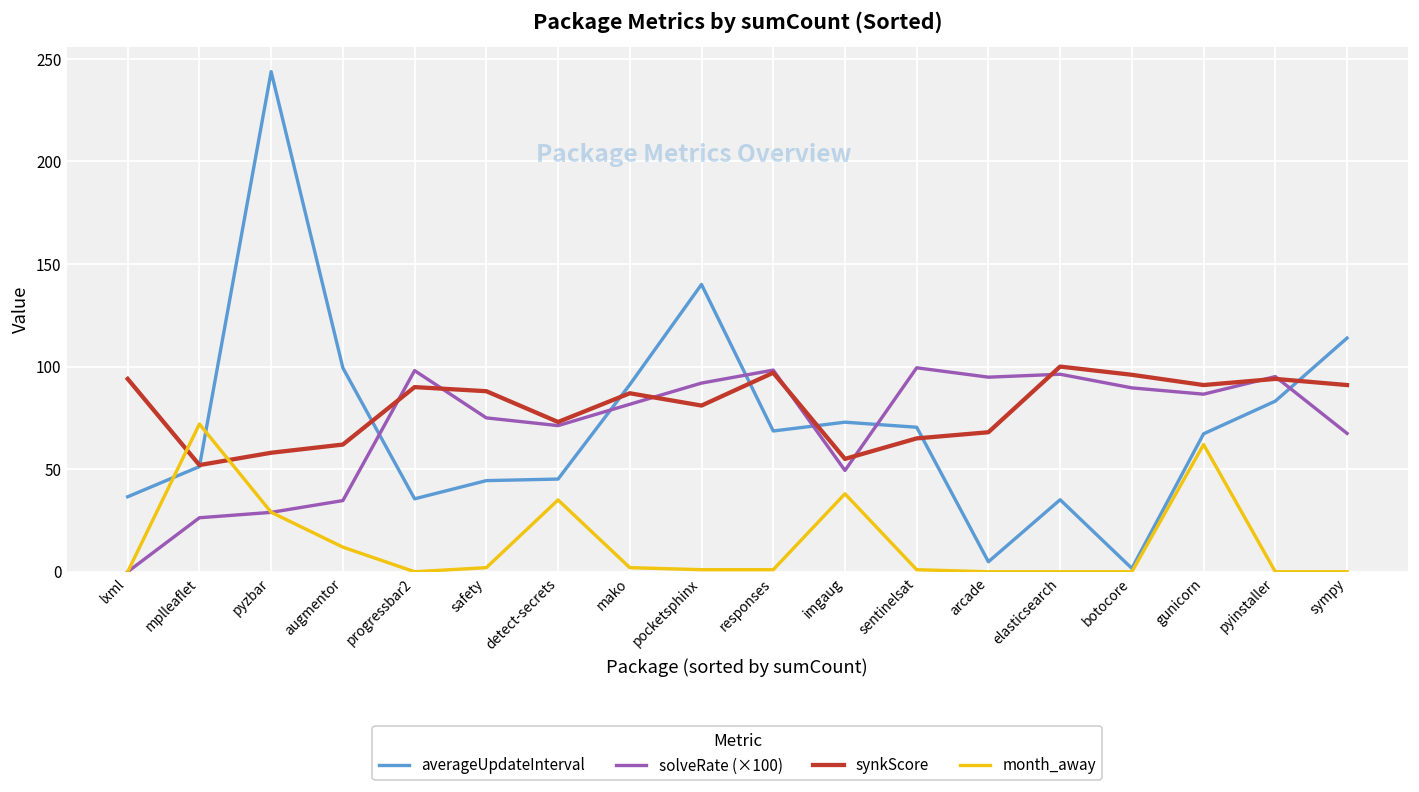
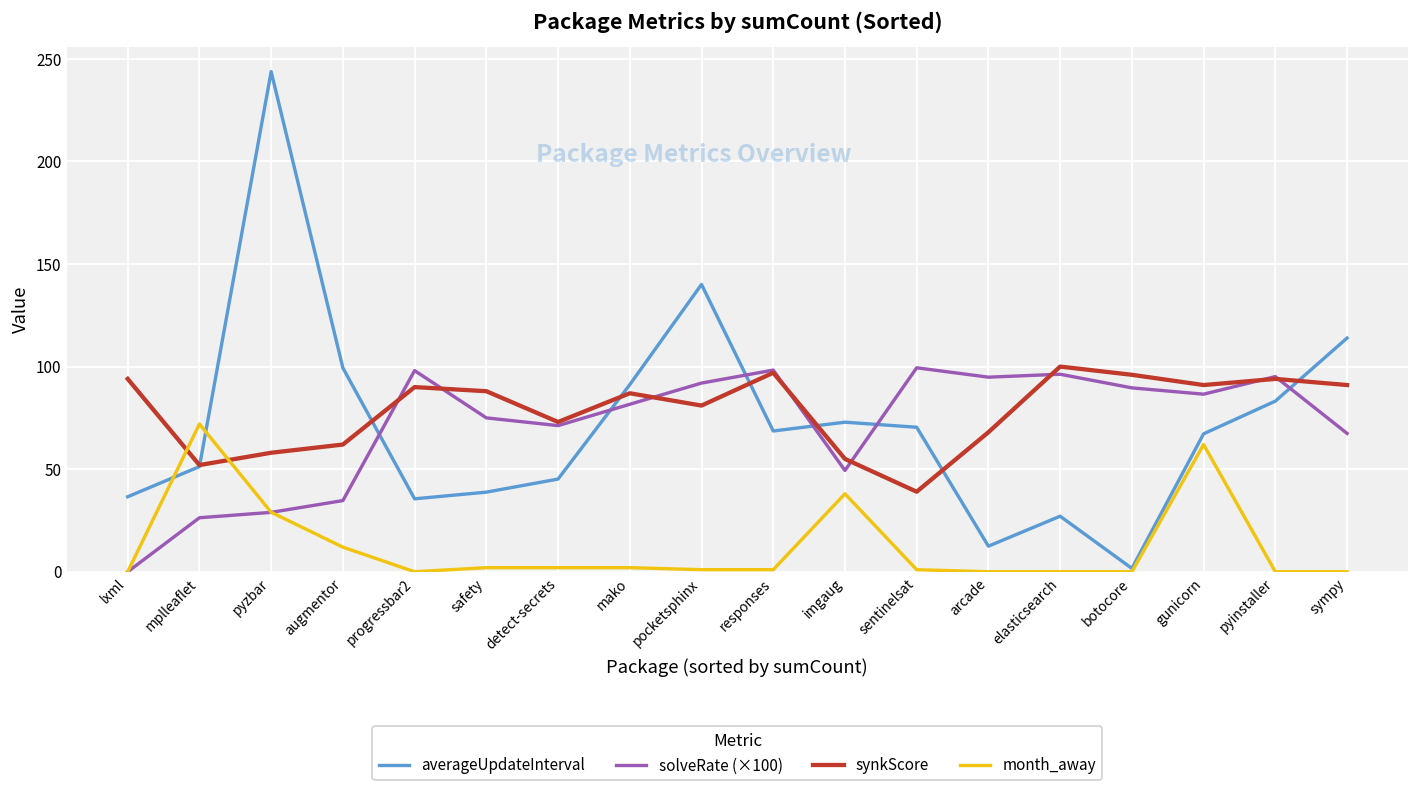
averageUpdateInterval, safety: 44 -> 39
month_away, detect-secrets: 35 -> 2
synkScore, sentinelsat: 65 -> 39
averageUpdateInterval, arcade: 5 -> 12
averageUpdateInterval, elasticsearch: 35 -> 27
